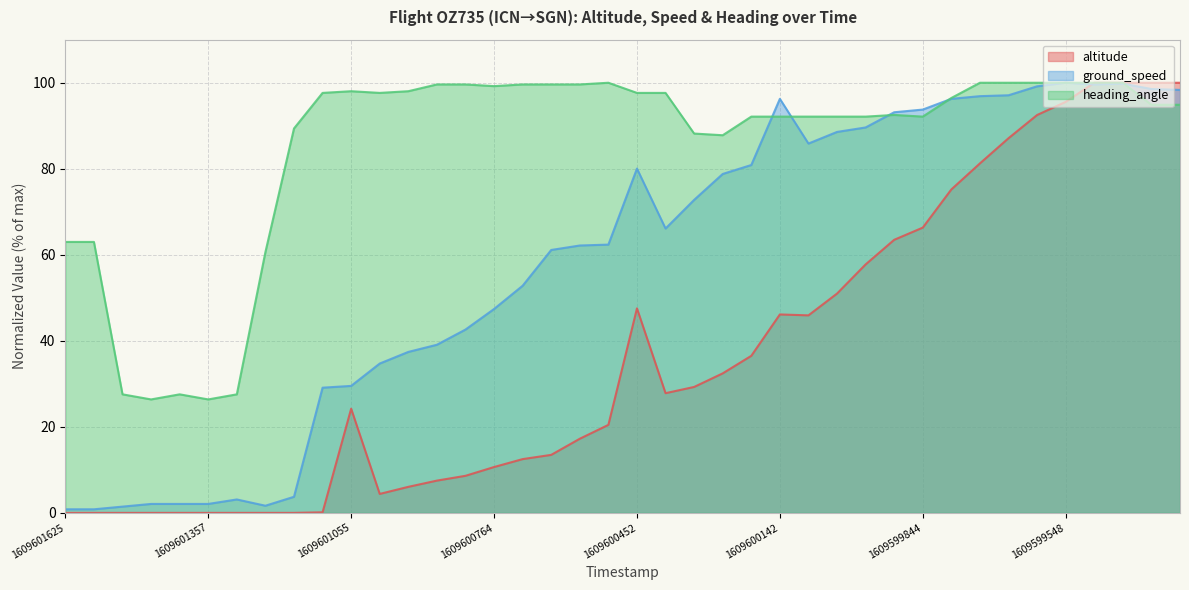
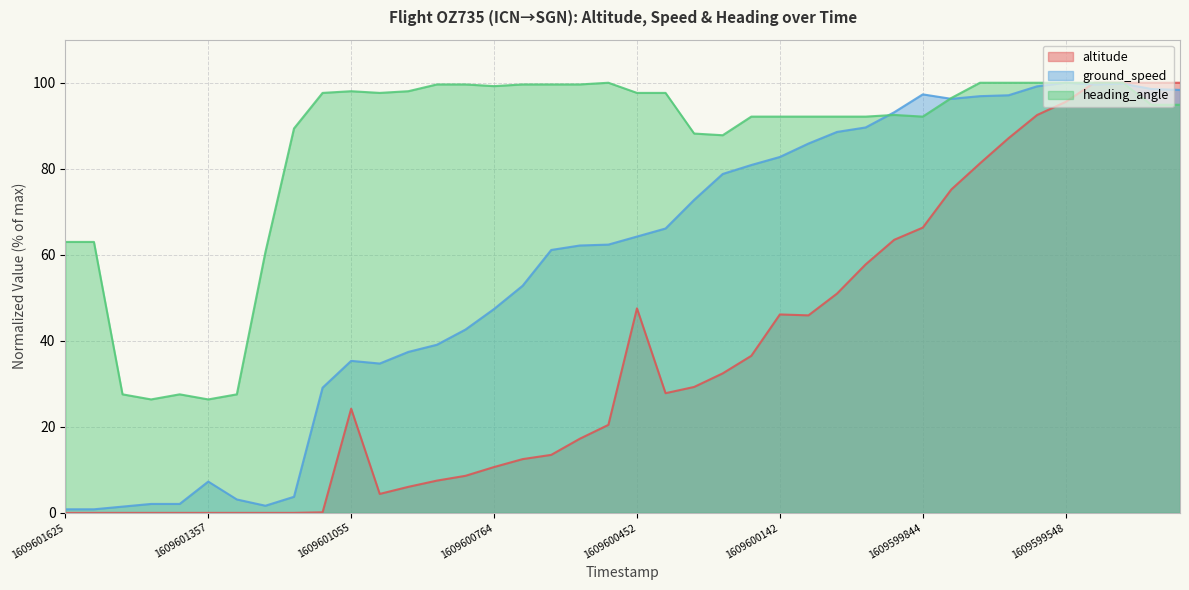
ground_speed, 1609601357: 2 -> 7
ground_speed, 1609601055: 30 -> 35
ground_speed, 1609600452: 80 -> 64
ground_speed, 1609600142: 96 -> 83
ground_speed, 1609599844: 94 -> 97
